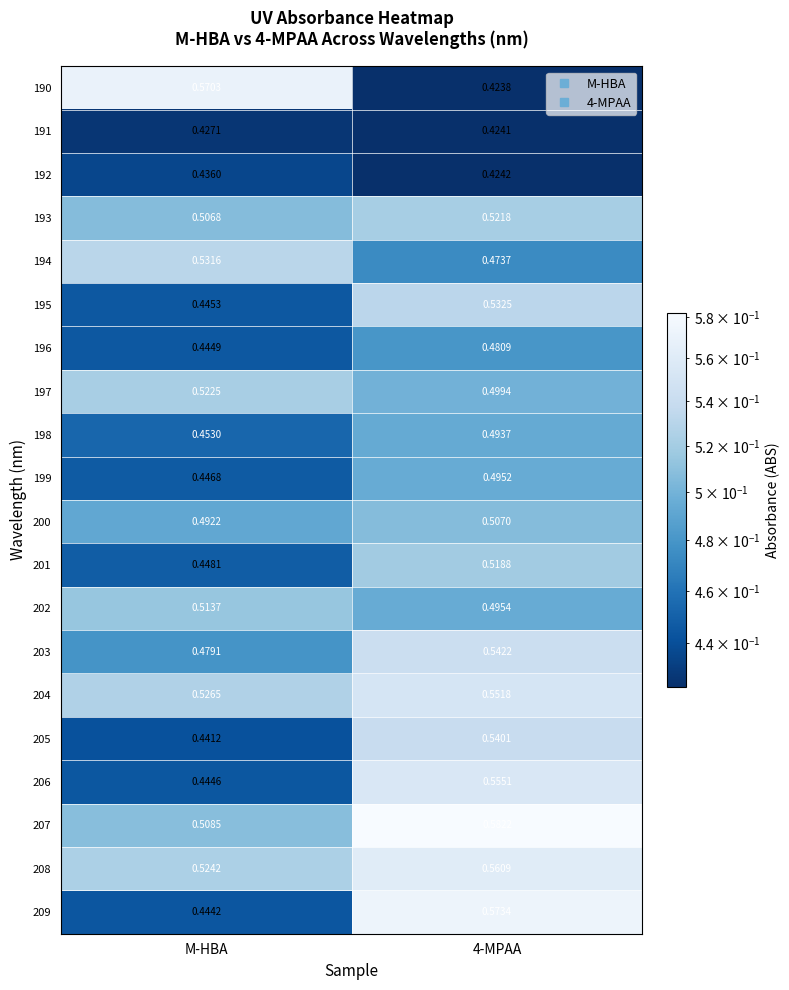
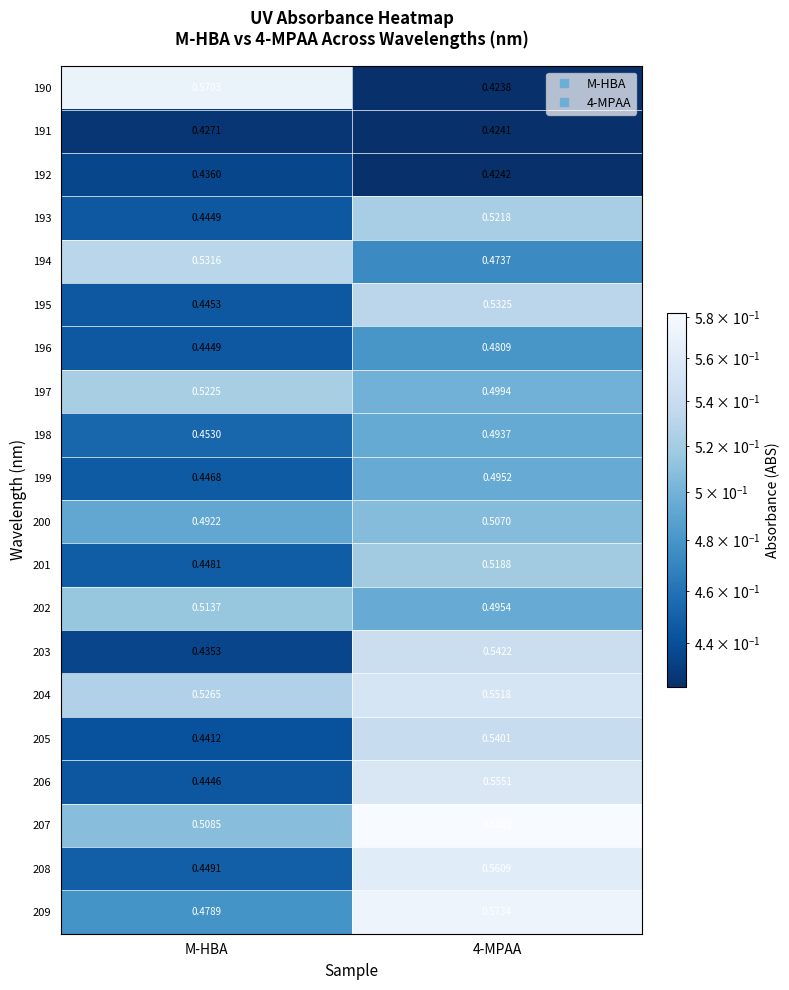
193, M-HBA: 0.5068 -> 0.4449
203, M-HBA: 0.4791 -> 0.4353
208, M-HBA: 0.5242 -> 0.4491
209, M-HBA: 0.4442 -> 0.4789
